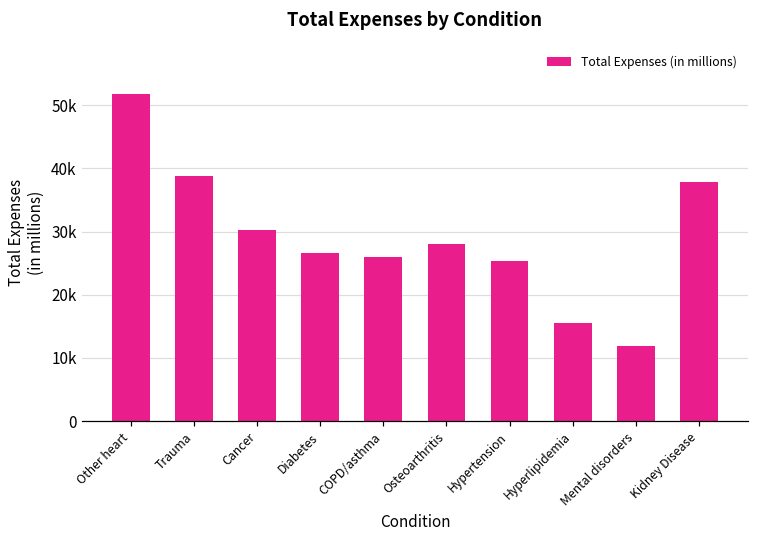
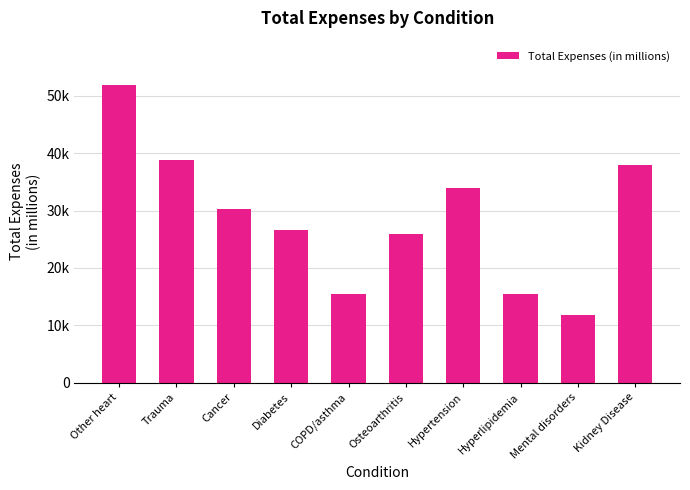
COPD/asthma: 26000 -> 15000
Osteoarthritis: 28000 -> 26000
Hypertension: 25000 -> 34000
